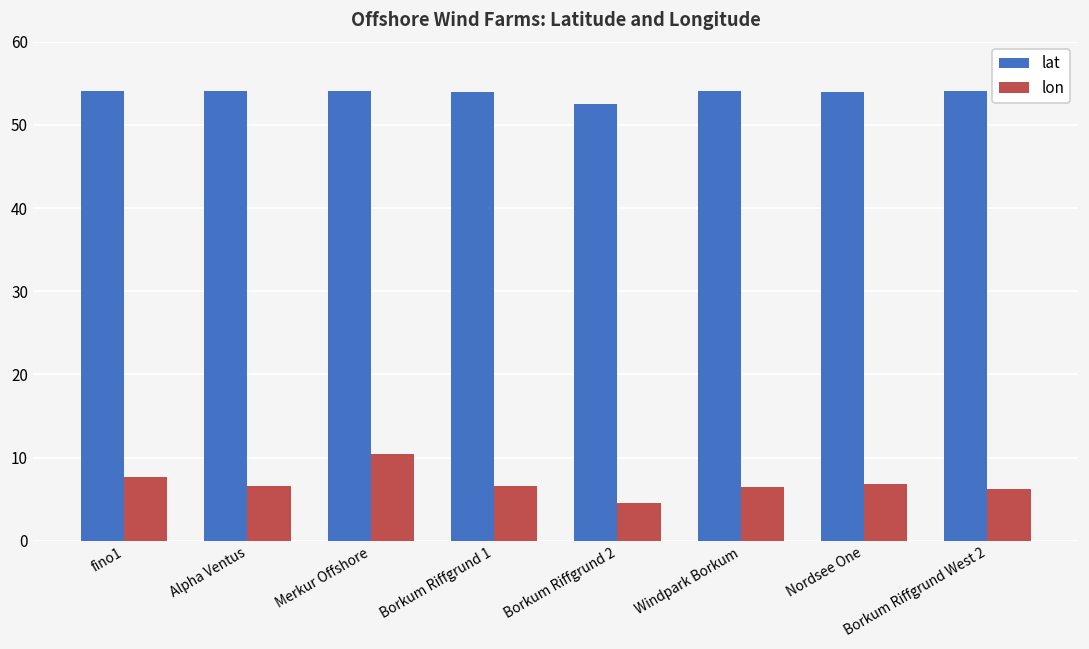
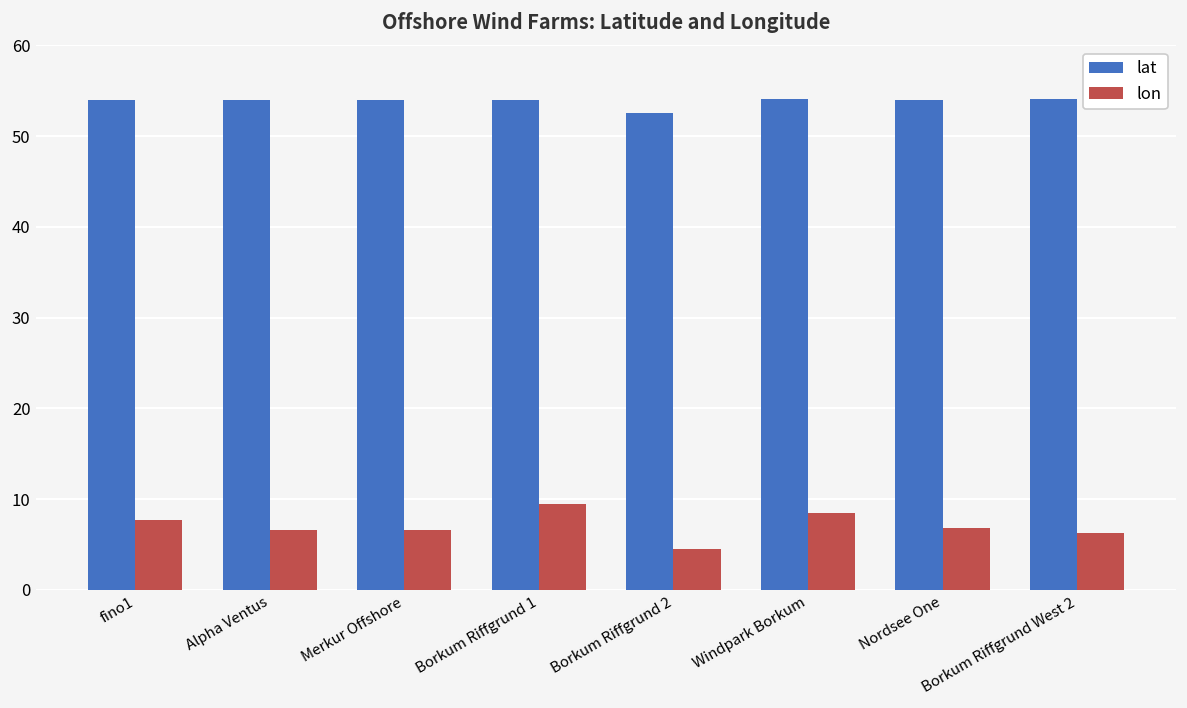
lon, Merkur Offshore: 10 -> 7
lon, Borkum Riffgrund 1: 7 -> 9
lon, Windpark Borkum: 6 -> 9
